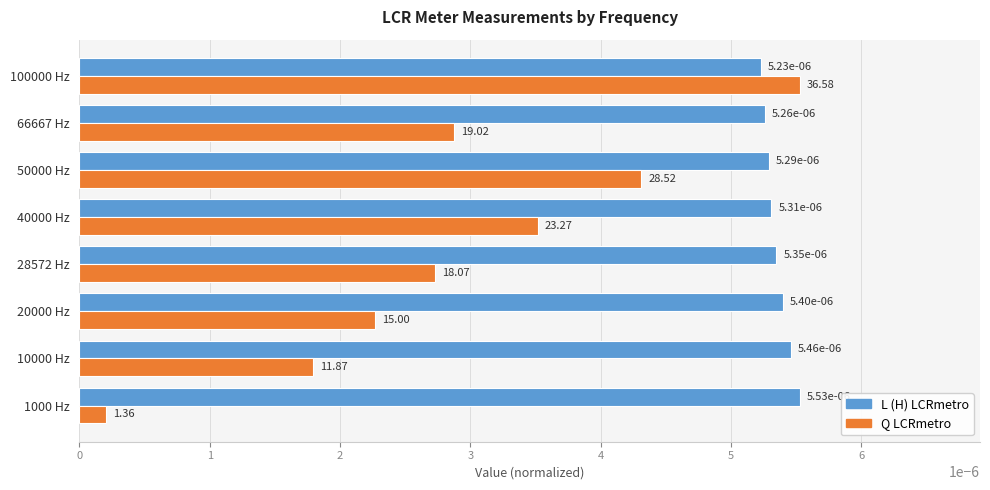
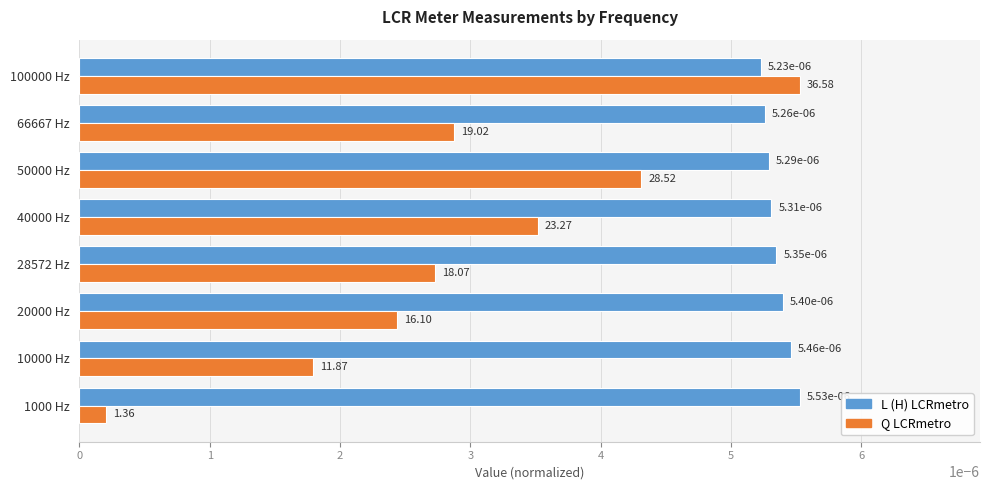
Q LCRmetro, 20000 Hz: 15.00 -> 16.10
